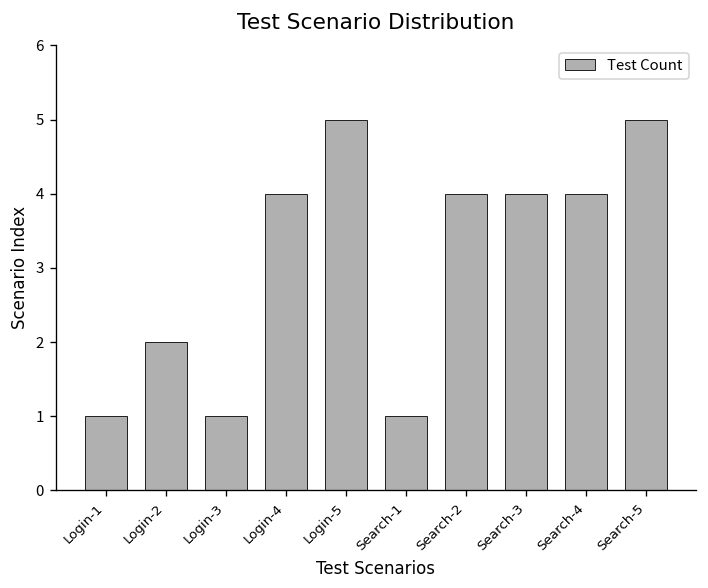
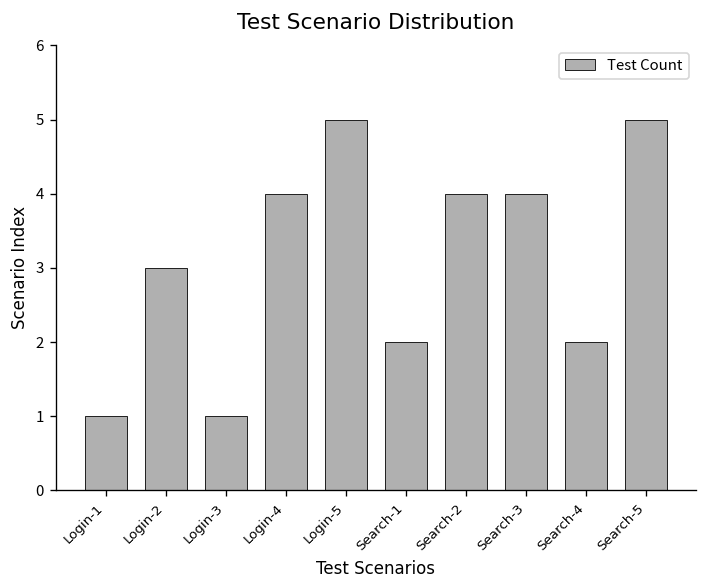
Login-2: 2 -> 3
Search-1: 1 -> 2
Search-4: 4 -> 2
